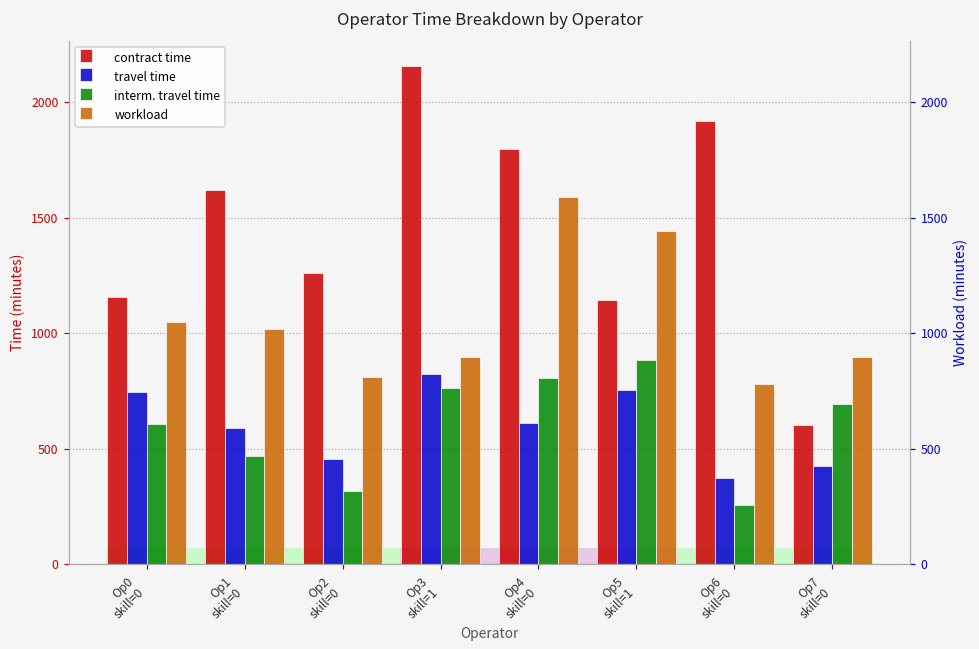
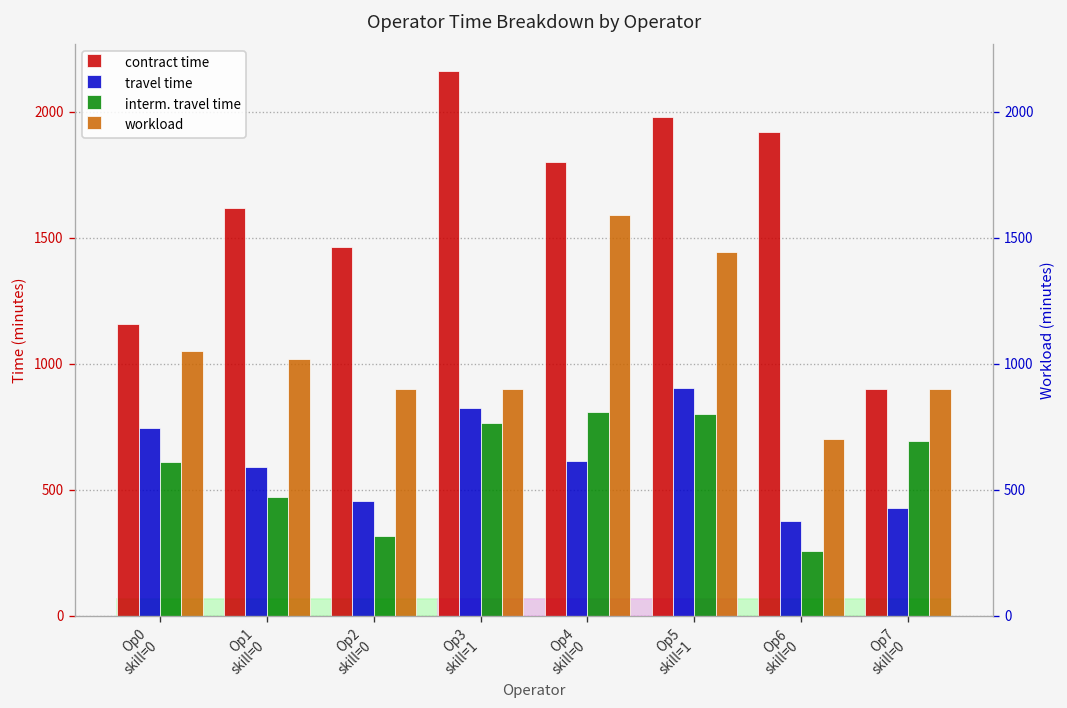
contract time, Op2 skill=0: 1260 -> 1460
workload, Op2 skill=0: 810 -> 900
contract time, Op5 skill=1: 1140 -> 1980
travel time, Op5 skill=1: 760 -> 900
interm. travel time, Op5 skill=1: 880 -> 800
workload, Op6 skill=0: 780 -> 700
contract time, Op7 skill=0: 600 -> 900
